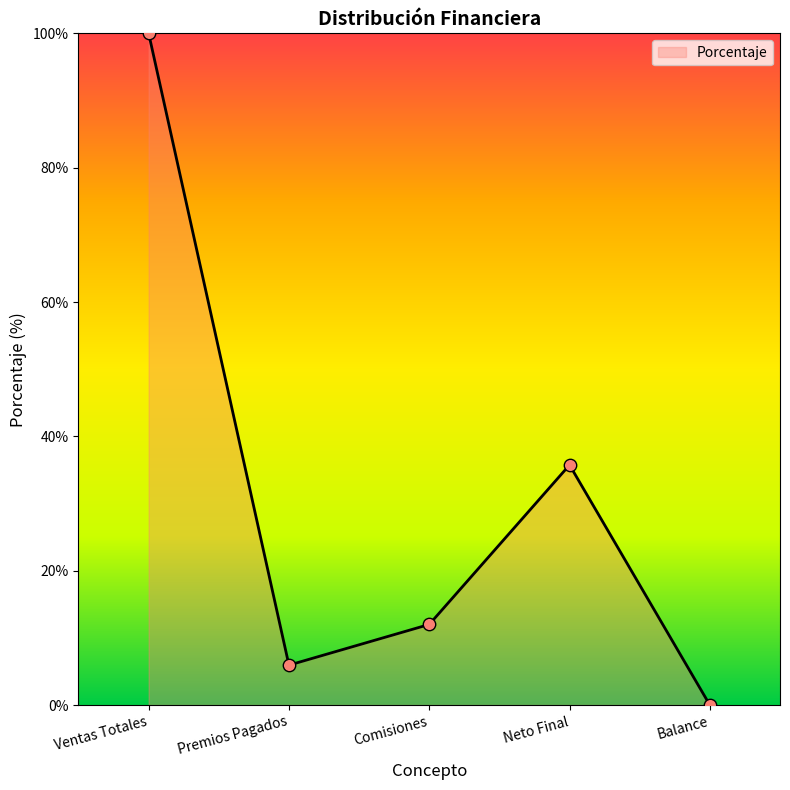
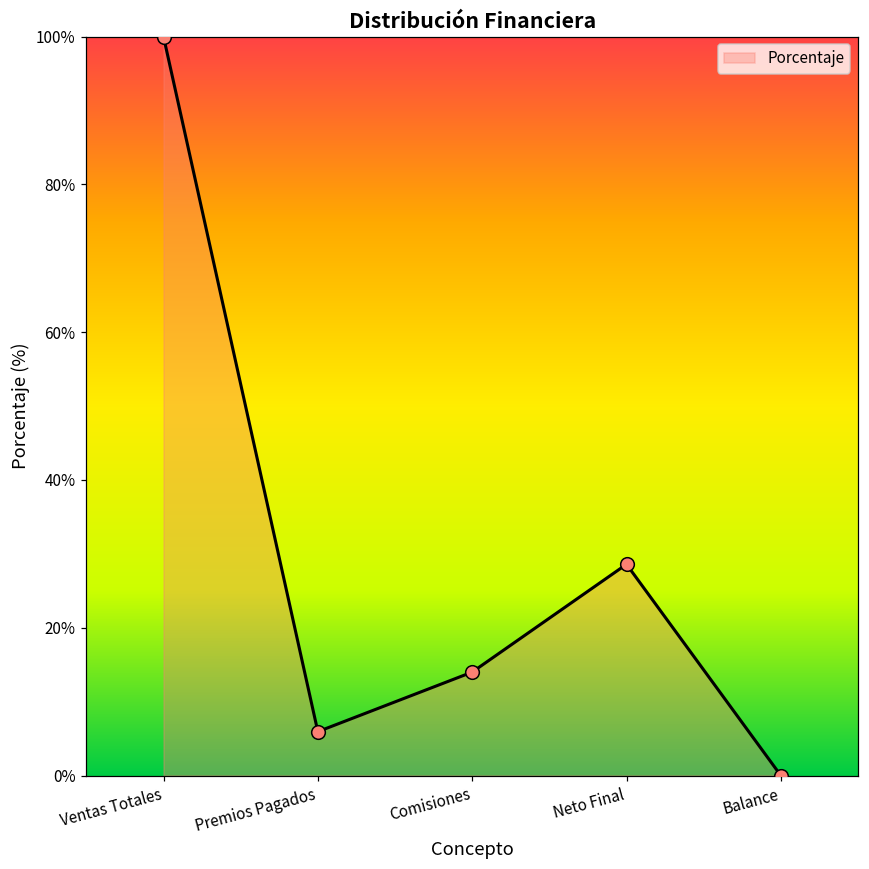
Comisiones: 12% -> 14%
Neto Final: 36% -> 29%
